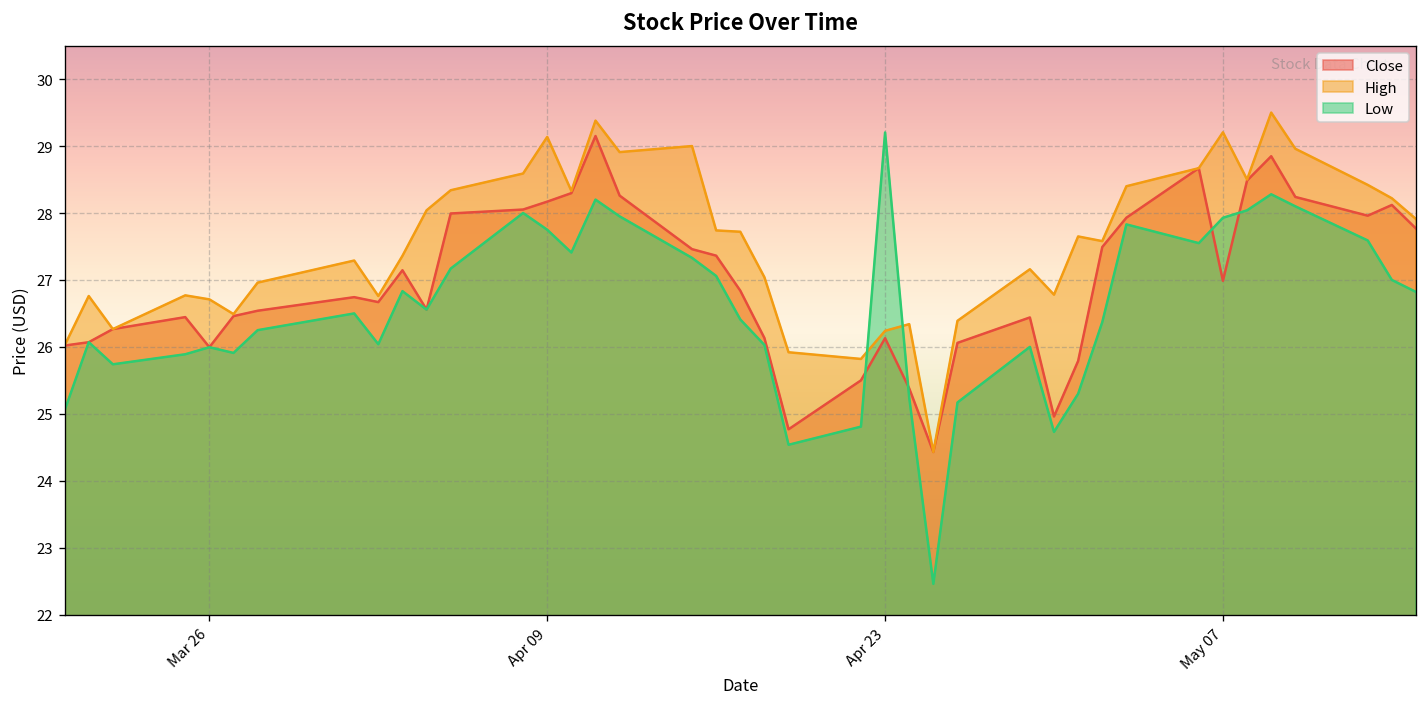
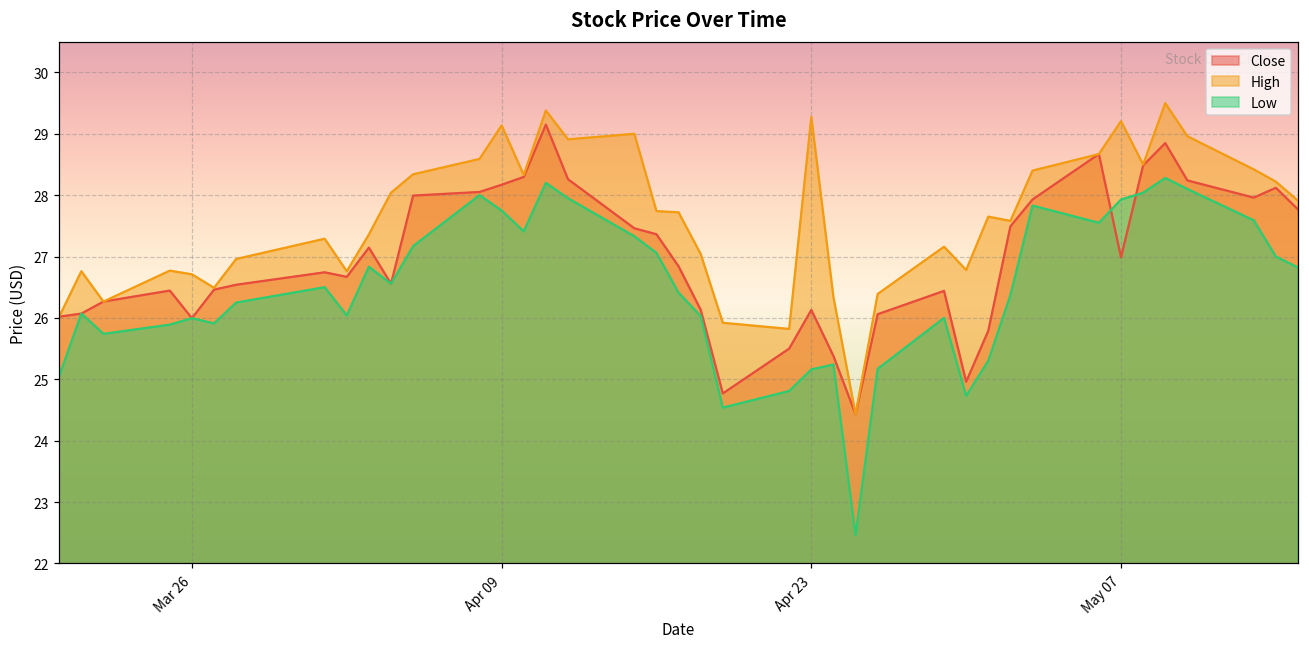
High, Apr 23: 26.2 -> 29.3
Low, Apr 23: 29.2 -> 25.2
